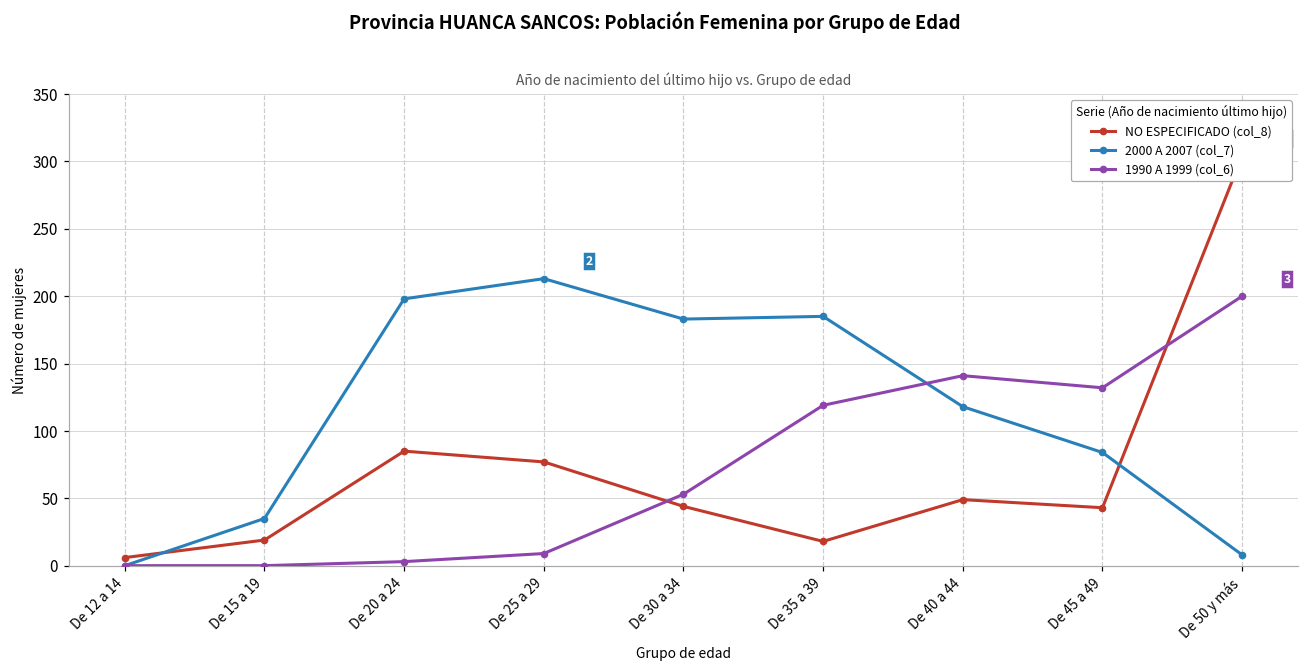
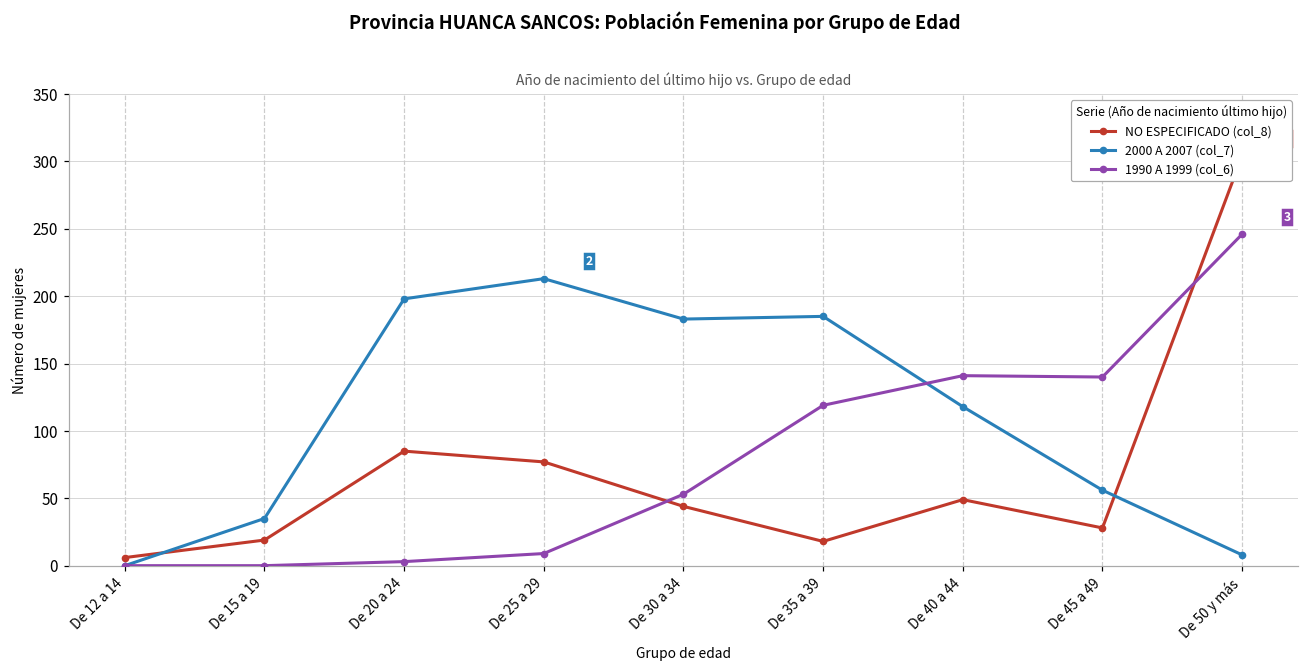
NO ESPECIFICADO (col_8), De 45 a 49: 43 -> 28
2000 A 2007 (col_7), De 45 a 49: 84 -> 56
1990 A 1999 (col_6), De 45 a 49: 132 -> 140
1990 A 1999 (col_6), De 50 y más: 200 -> 246
